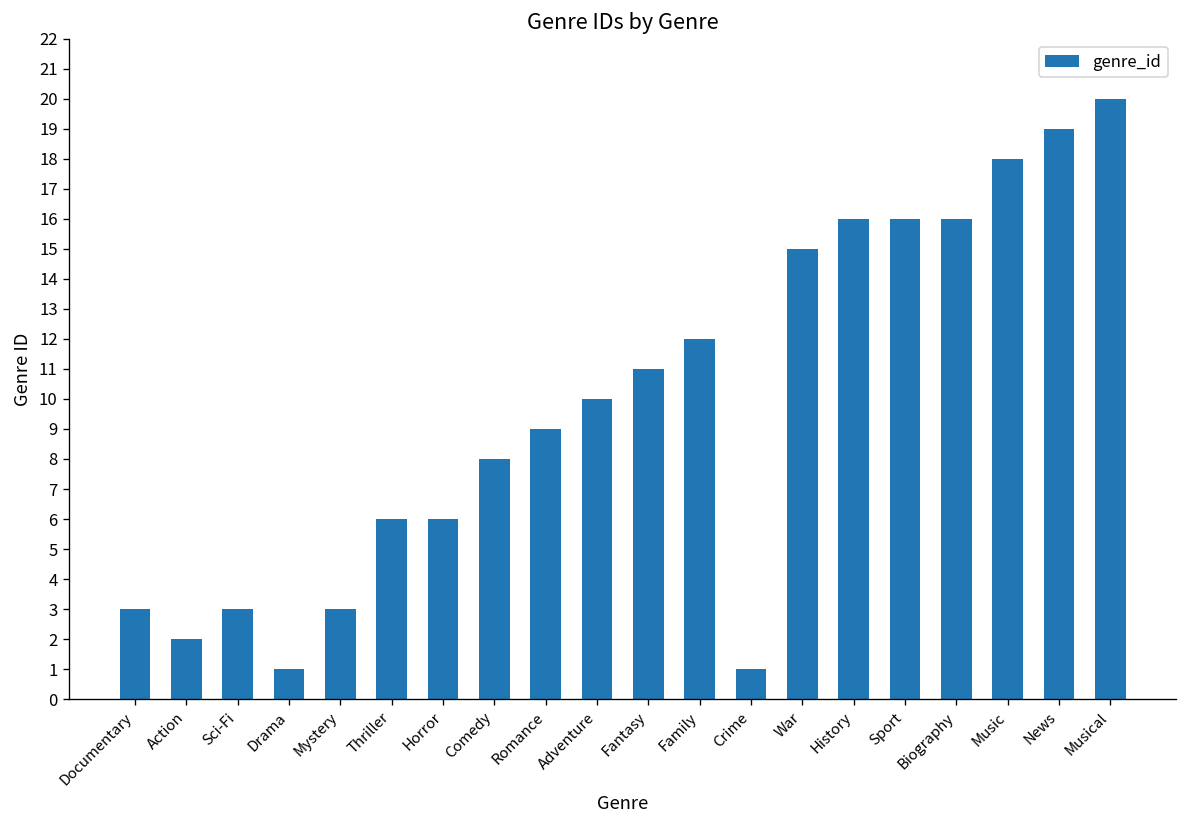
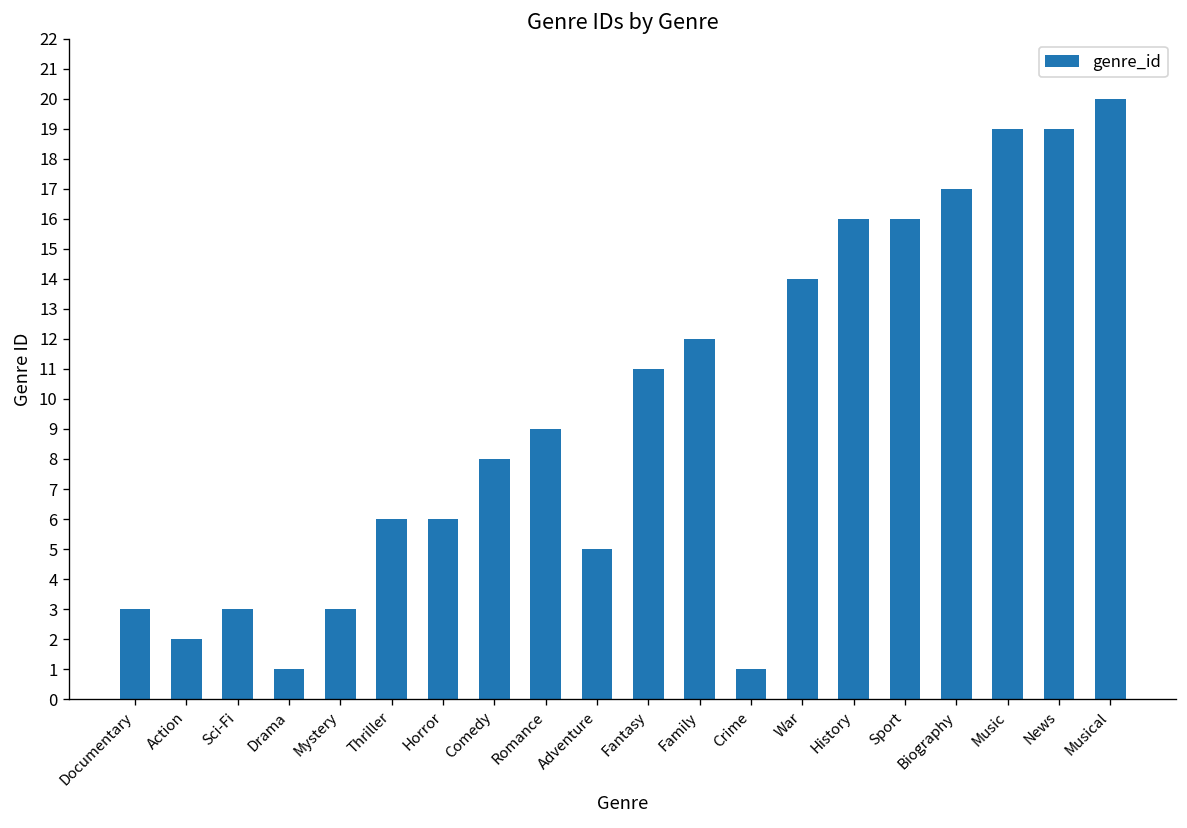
Adventure: 10 -> 5
War: 15 -> 14
Biography: 16 -> 17
Music: 18 -> 19
